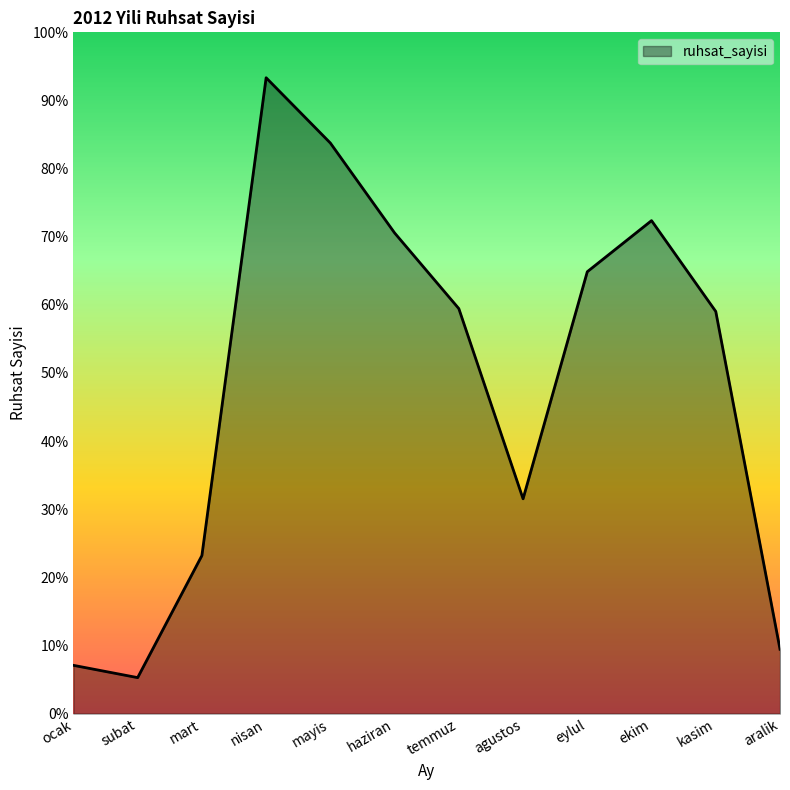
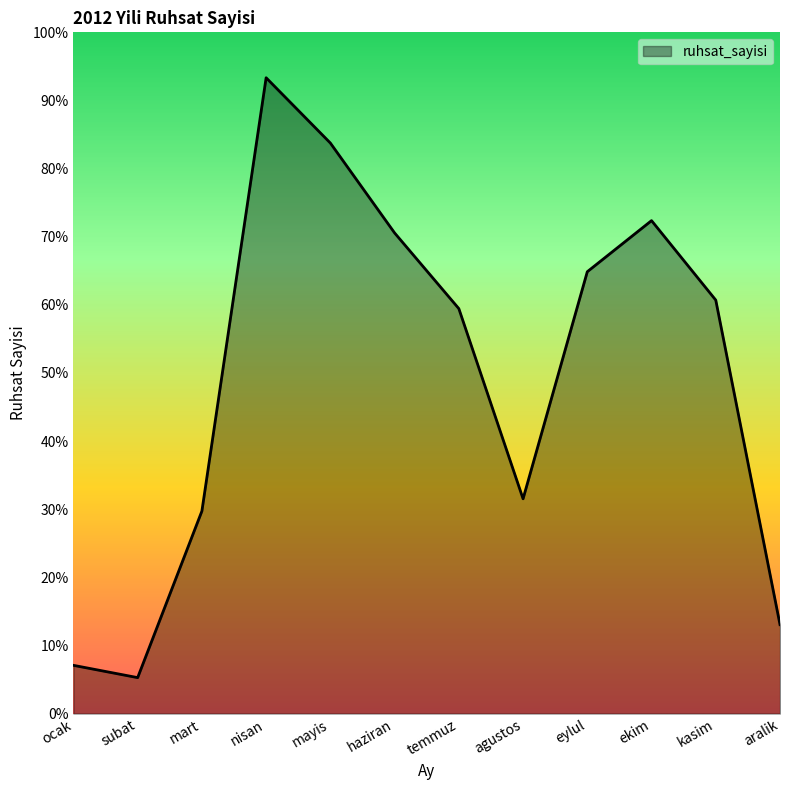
mart: 23% -> 30%
kasim: 59% -> 61%
aralik: 9% -> 13%
